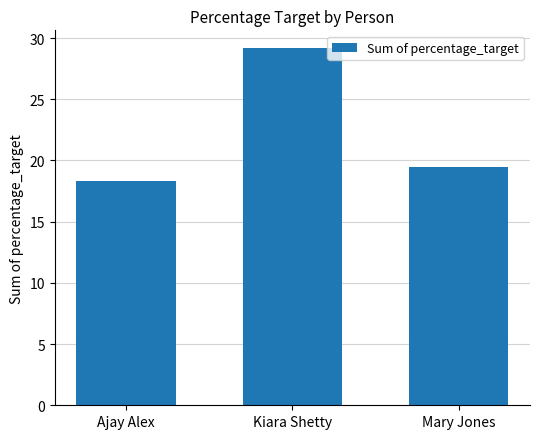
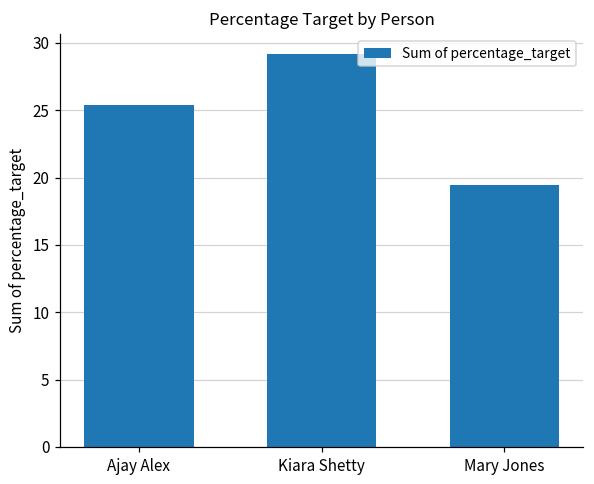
Ajay Alex: 18.3 -> 25.4
